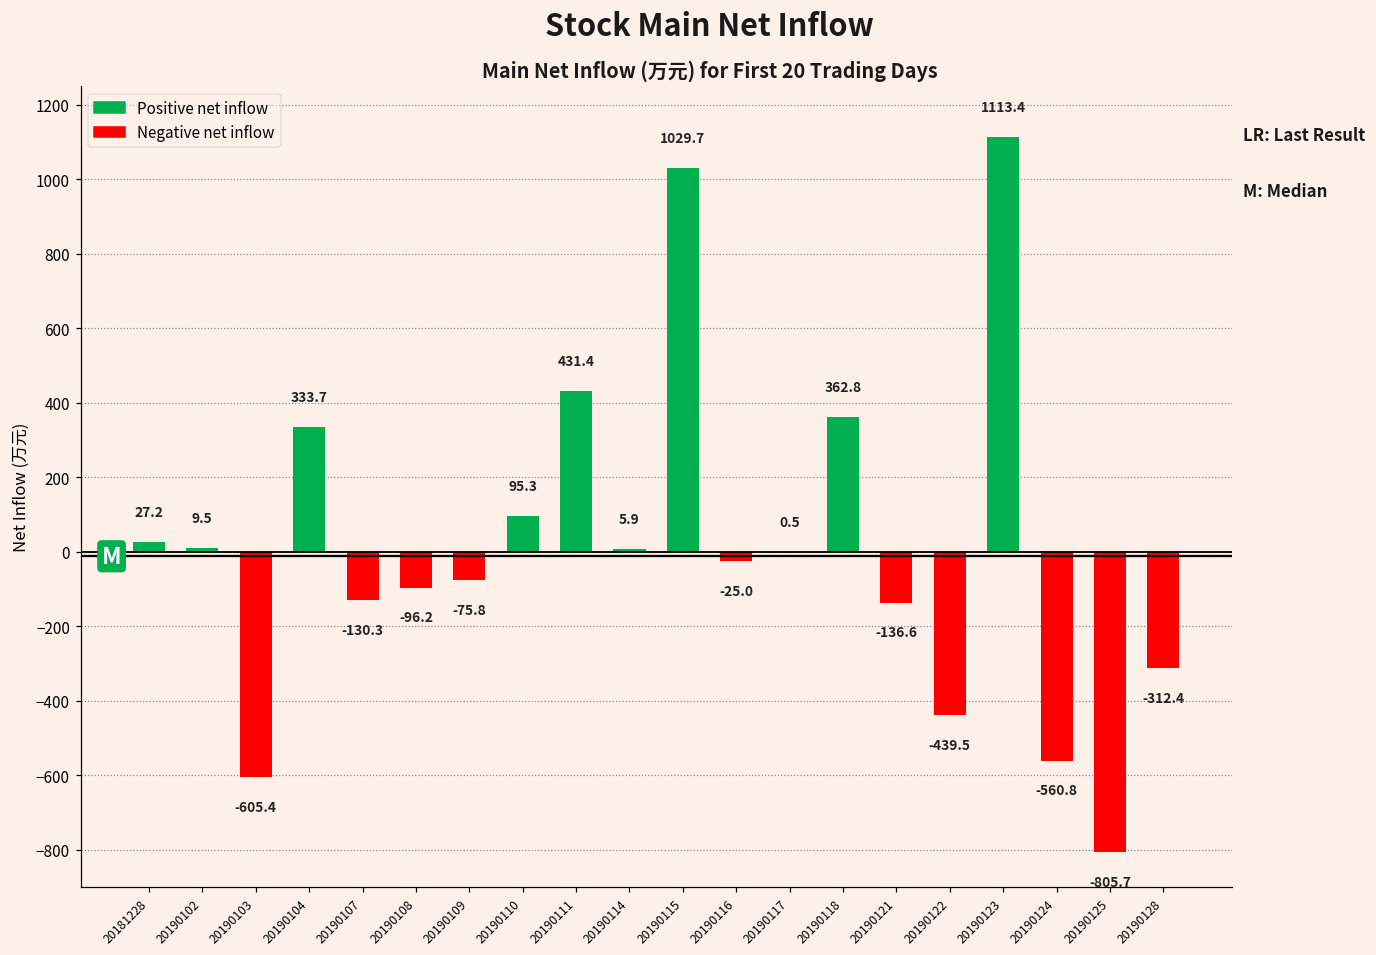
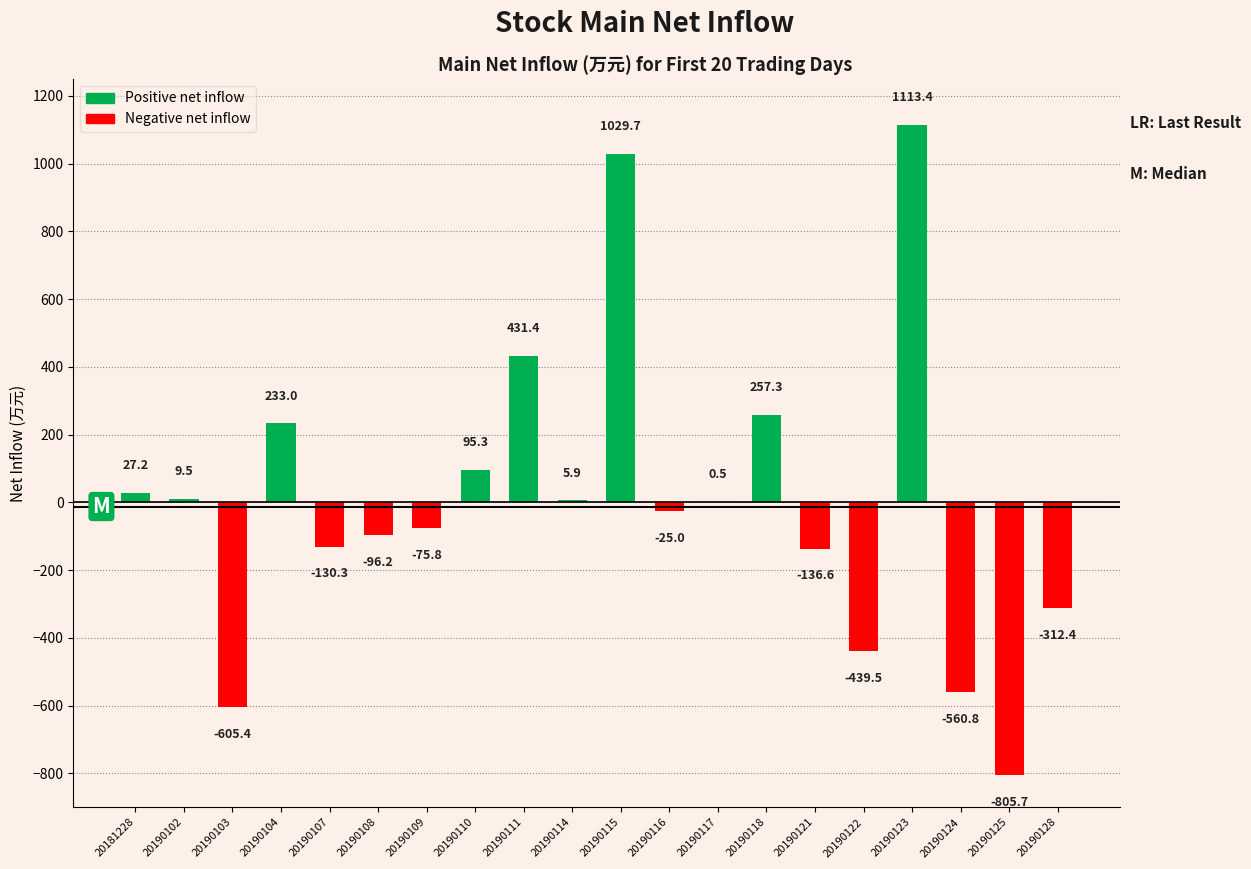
20190104: 333.7 -> 233.0
20190118: 362.8 -> 257.3
